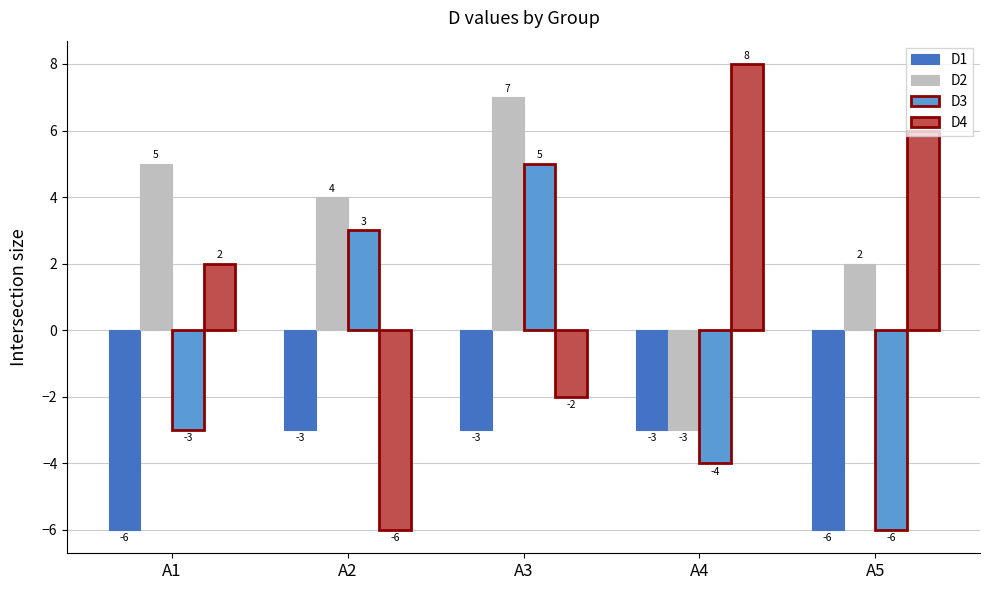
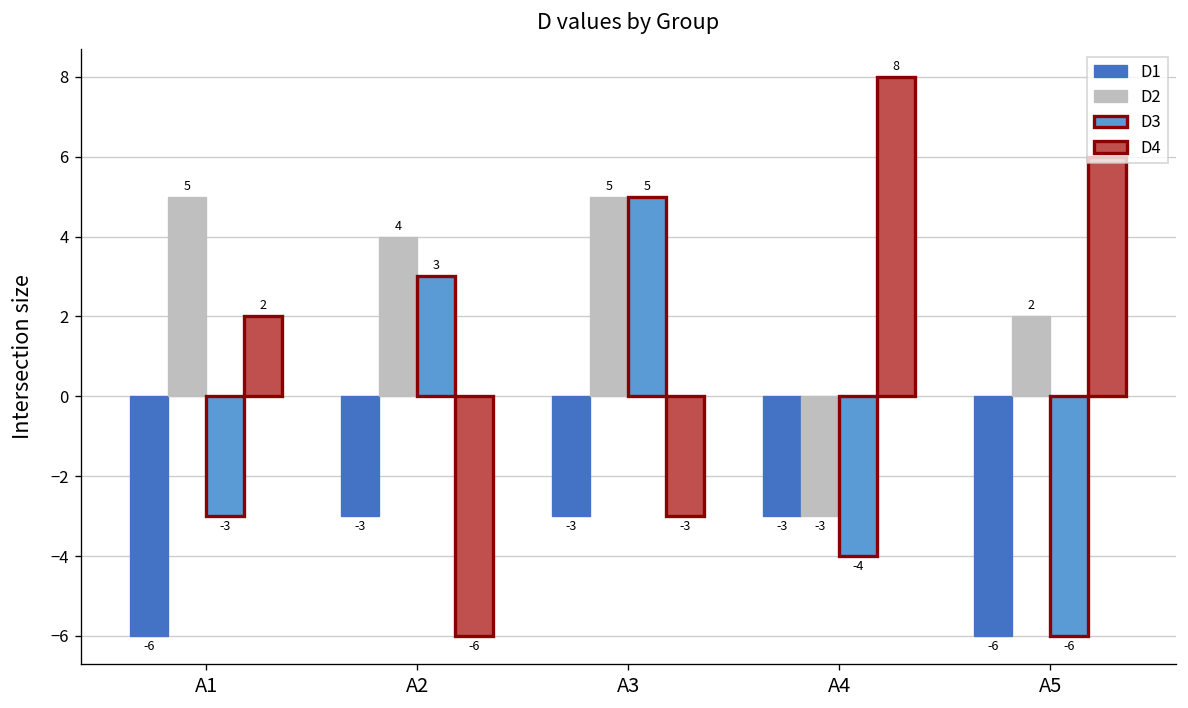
D2, A3: 7 -> 5
D4, A3: -2 -> -3
